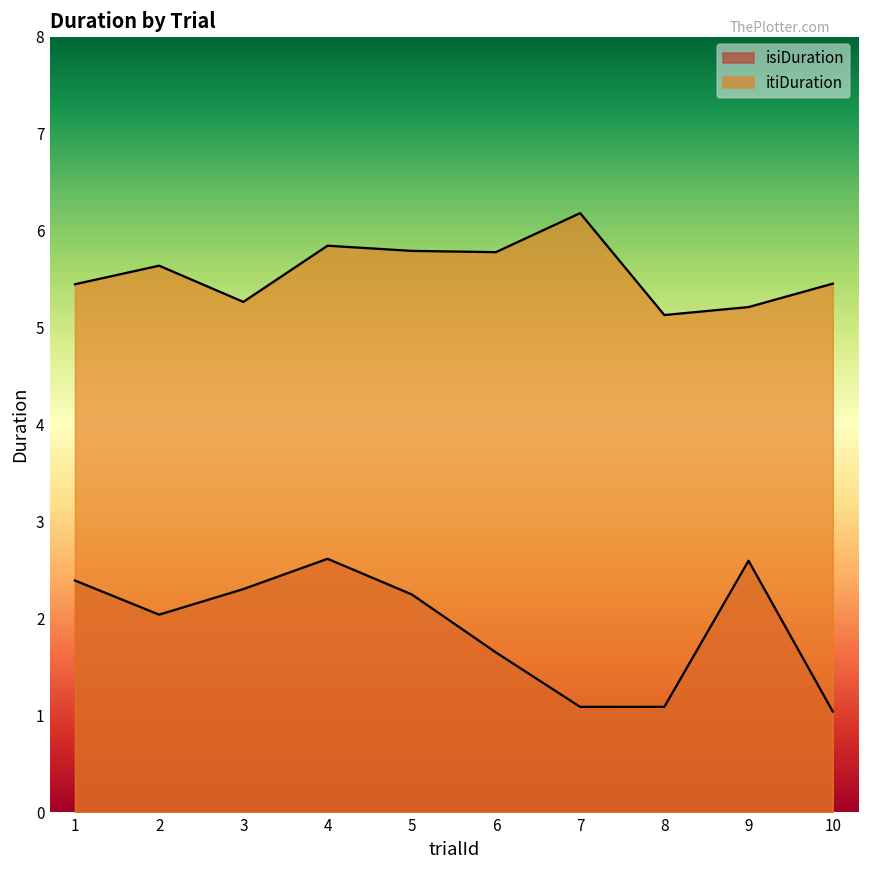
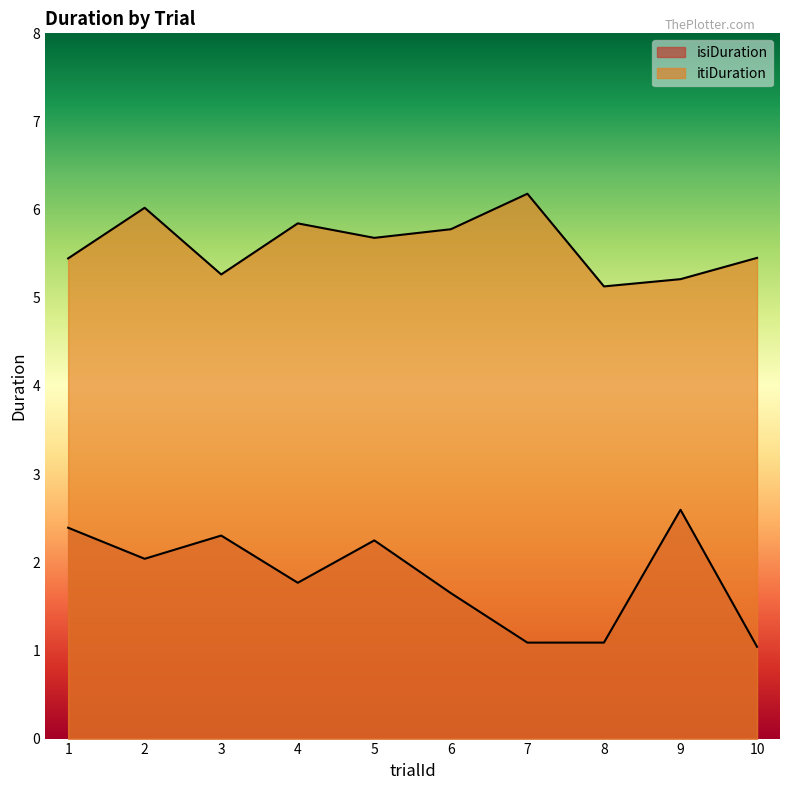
itiDuration, 2: 5.6 -> 6.0
isiDuration, 4: 2.6 -> 1.8
itiDuration, 5: 5.8 -> 5.7
